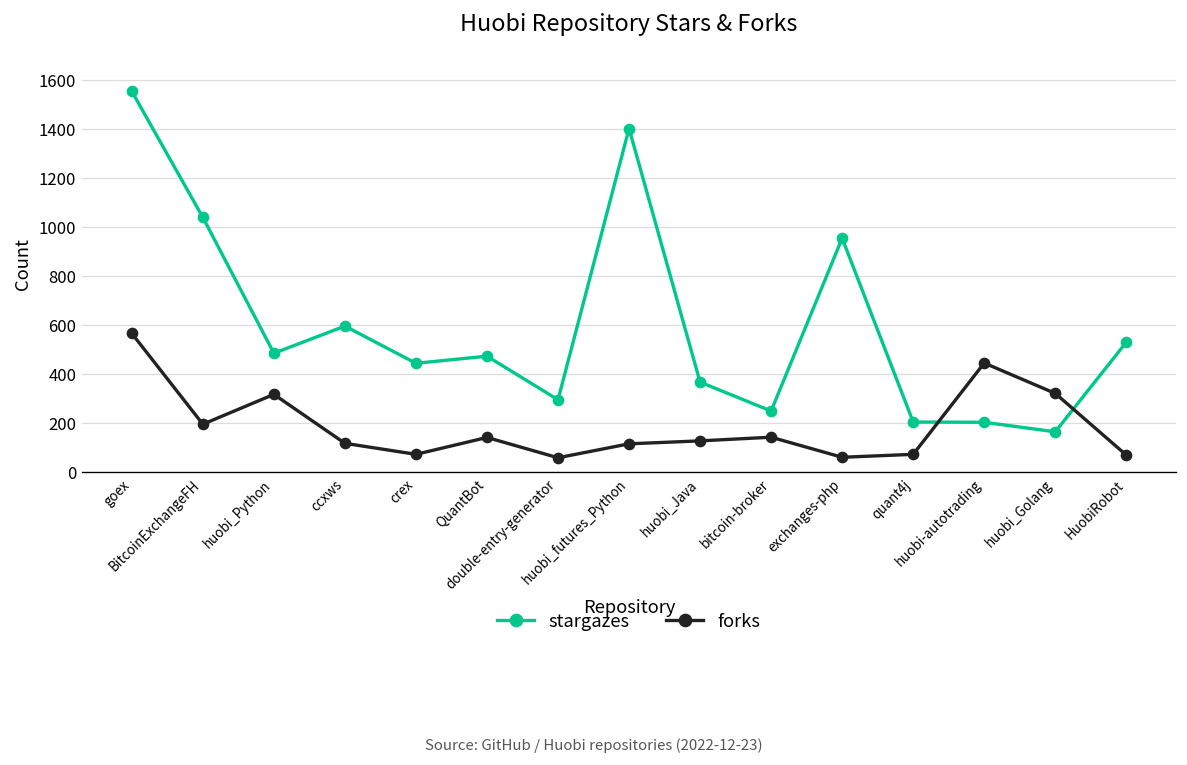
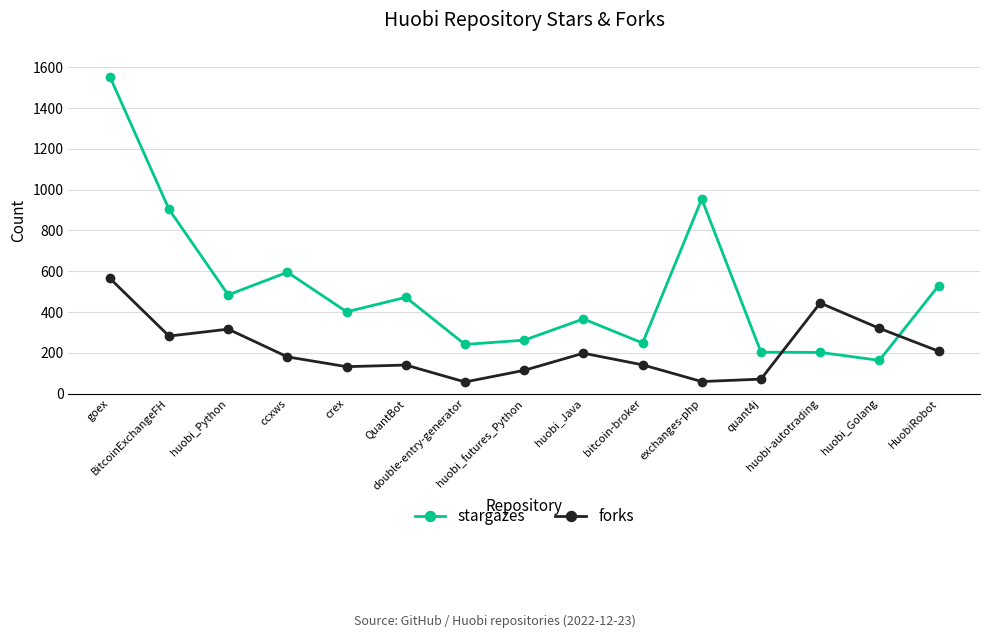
stargazes, BitcoinExchangeFH: 1040 -> 900
forks, BitcoinExchangeFH: 190 -> 280
forks, ccxws: 120 -> 180
stargazes, crex: 440 -> 400
forks, crex: 70 -> 130
stargazes, double-entry-generator: 290 -> 240
stargazes, huobi_futures_Python: 1400 -> 260
forks, huobi_Java: 130 -> 200
forks, HuobiRobot: 70 -> 210
